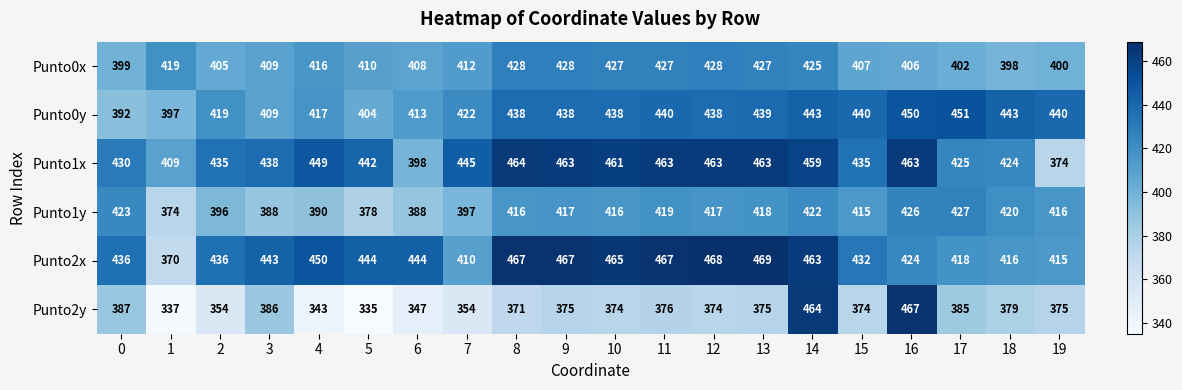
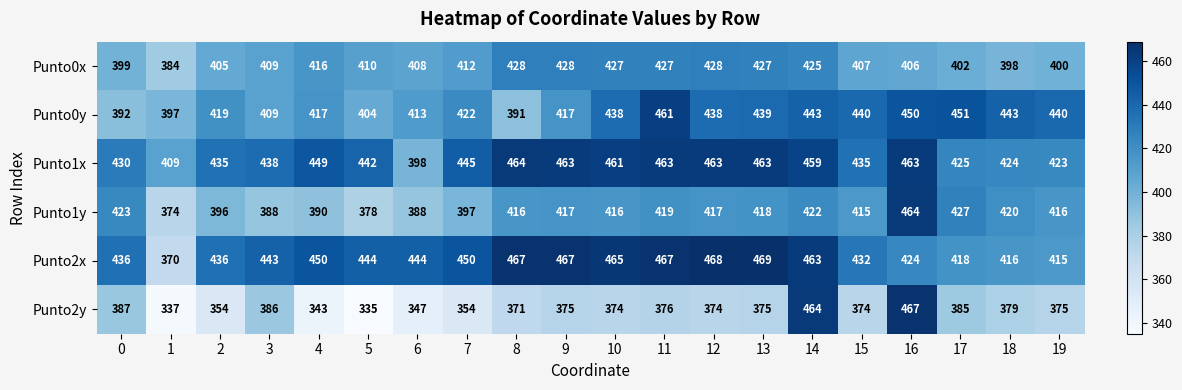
Punto0x, 1: 419 -> 384
Punto0y, 8: 438 -> 391
Punto0y, 9: 438 -> 417
Punto0y, 11: 440 -> 461
Punto1x, 19: 374 -> 423
Punto1y, 16: 426 -> 464
Punto2x, 7: 410 -> 450
